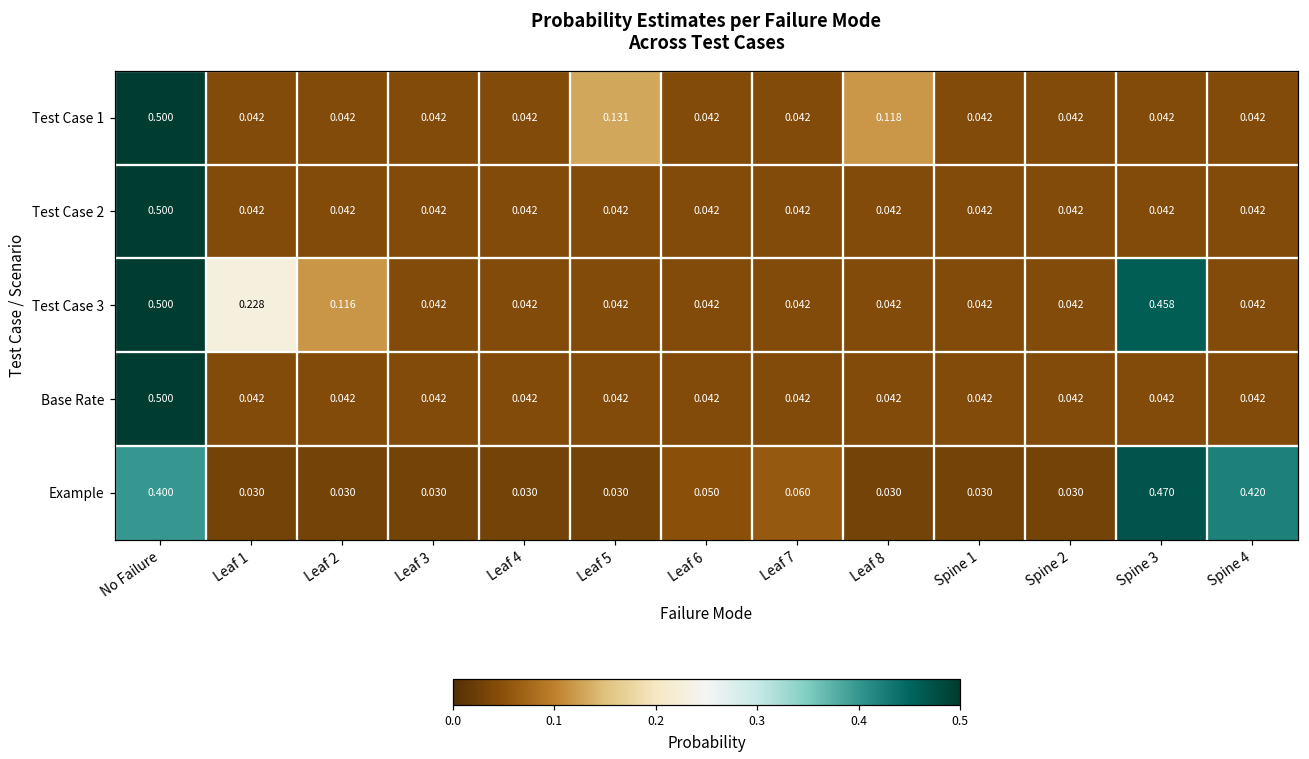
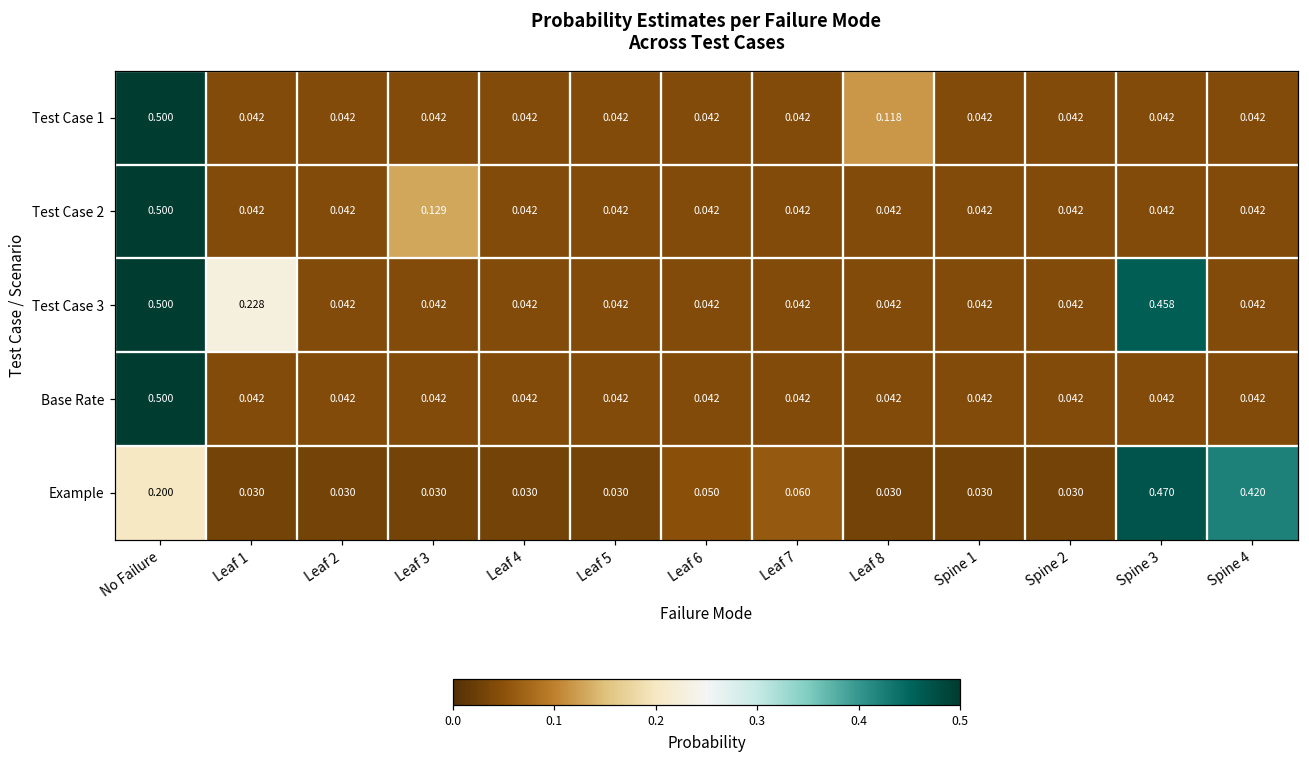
Test Case 1, Leaf 5: 0.131 -> 0.042
Test Case 2, Leaf 3: 0.042 -> 0.129
Test Case 3, Leaf 2: 0.116 -> 0.042
Example, No Failure: 0.400 -> 0.200
